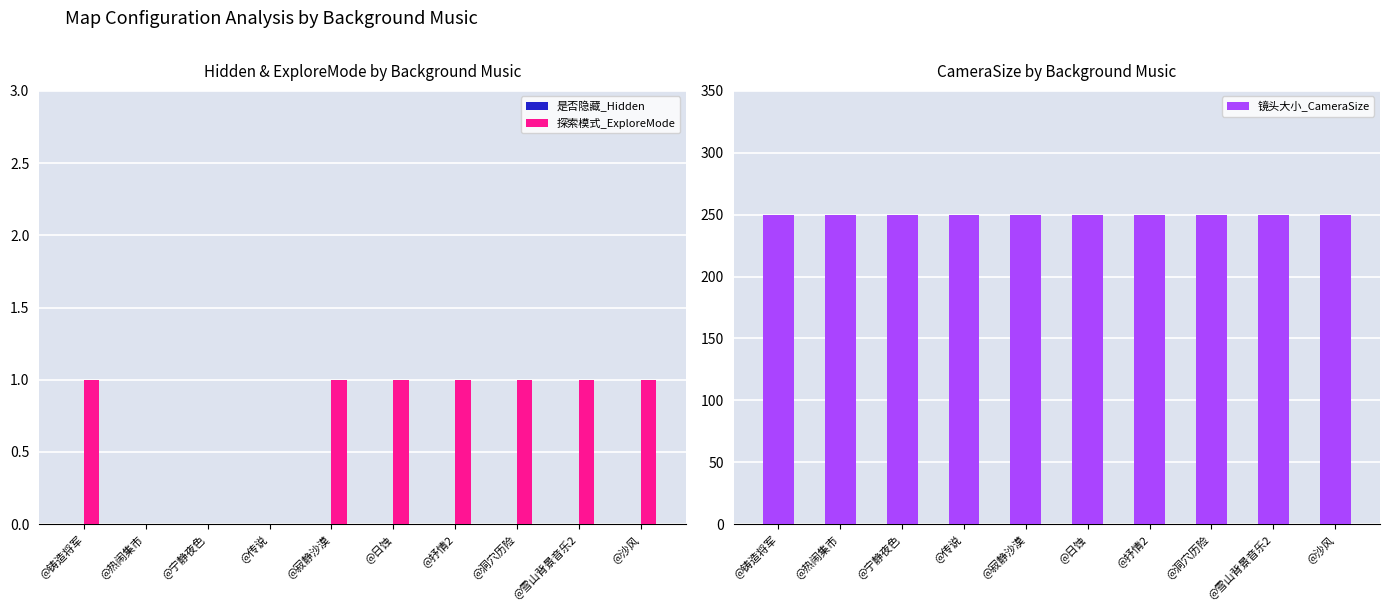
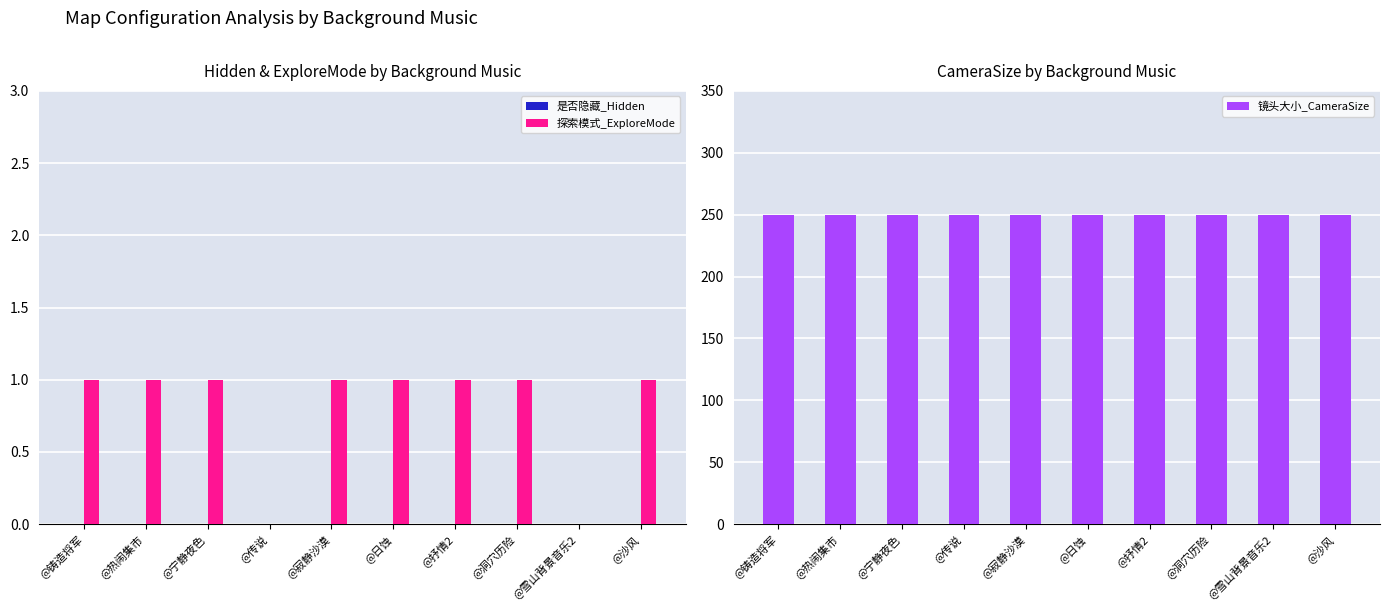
Hidden & ExploreMode by Background Music, 探索模式_ExploreMode, @热闹集市: 0 -> 1
Hidden & ExploreMode by Background Music, 探索模式_ExploreMode, @宁静夜色: 0 -> 1
Hidden & ExploreMode by Background Music, 探索模式_ExploreMode, @雪山背景音乐2: 1 -> 0
